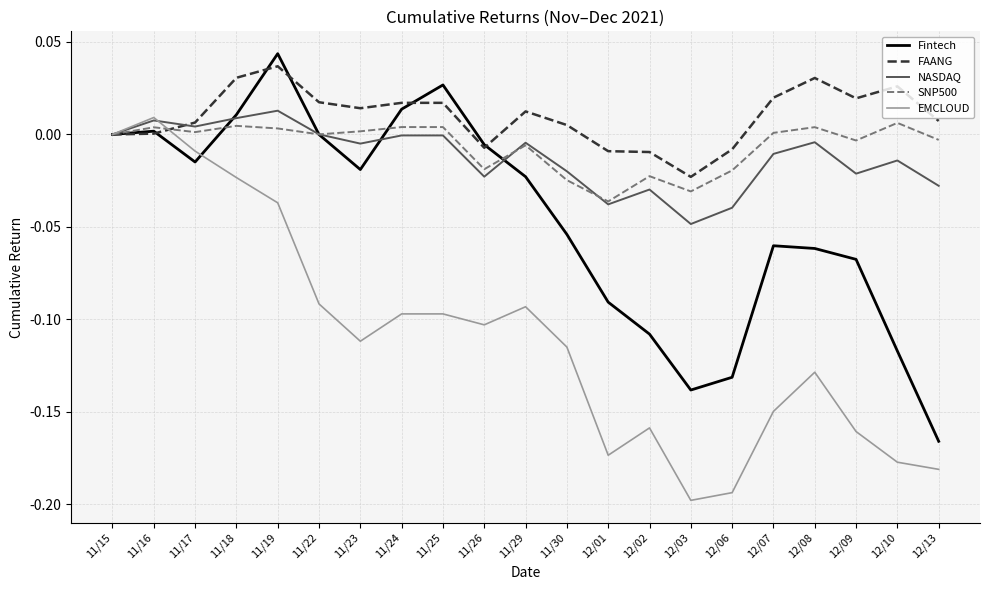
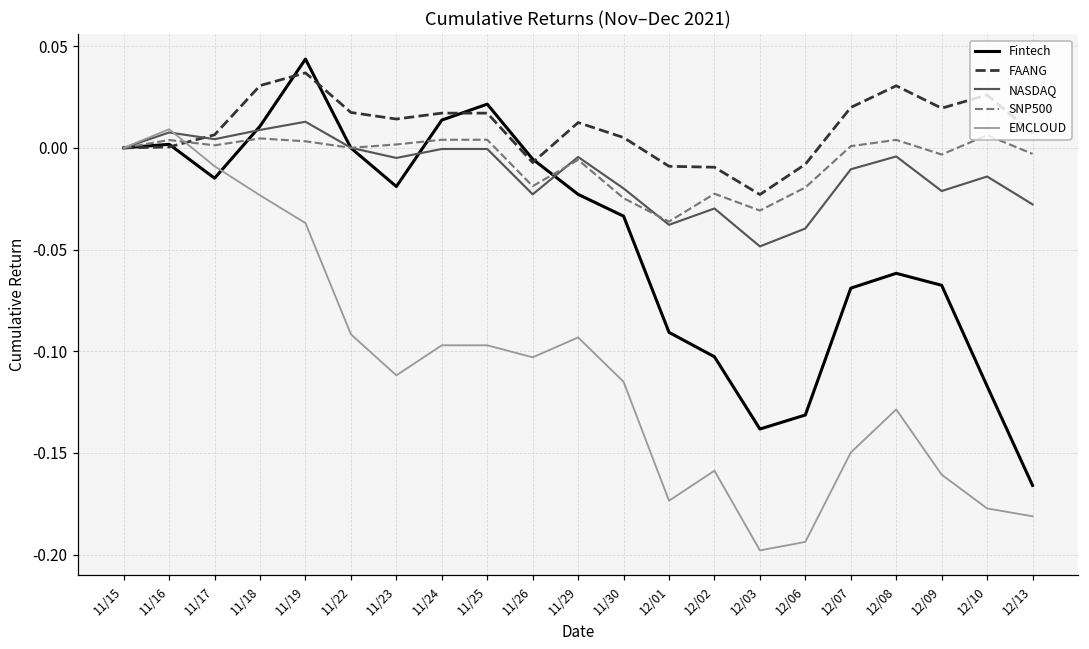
Fintech, 11/25: 0.027 -> 0.022
Fintech, 11/30: -0.054 -> -0.034
Fintech, 12/02: -0.108 -> -0.103
Fintech, 12/07: -0.060 -> -0.069
